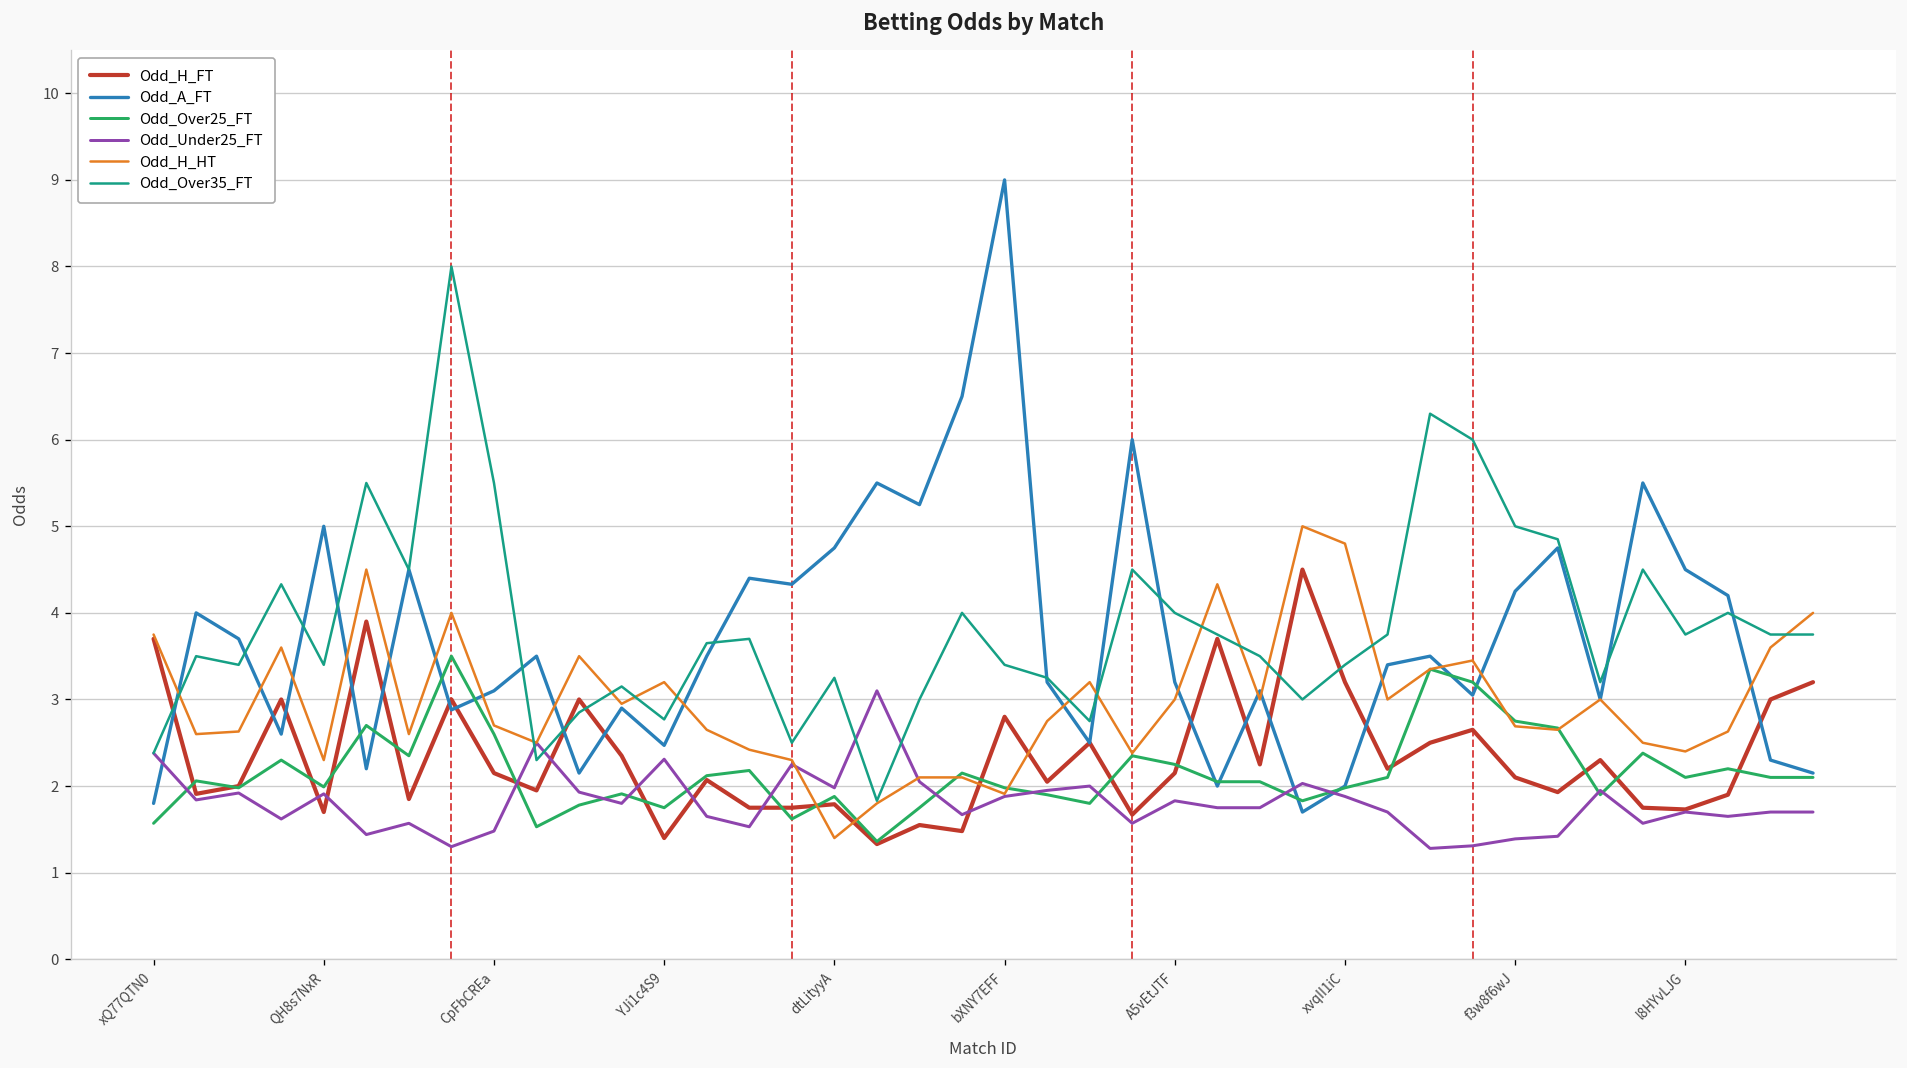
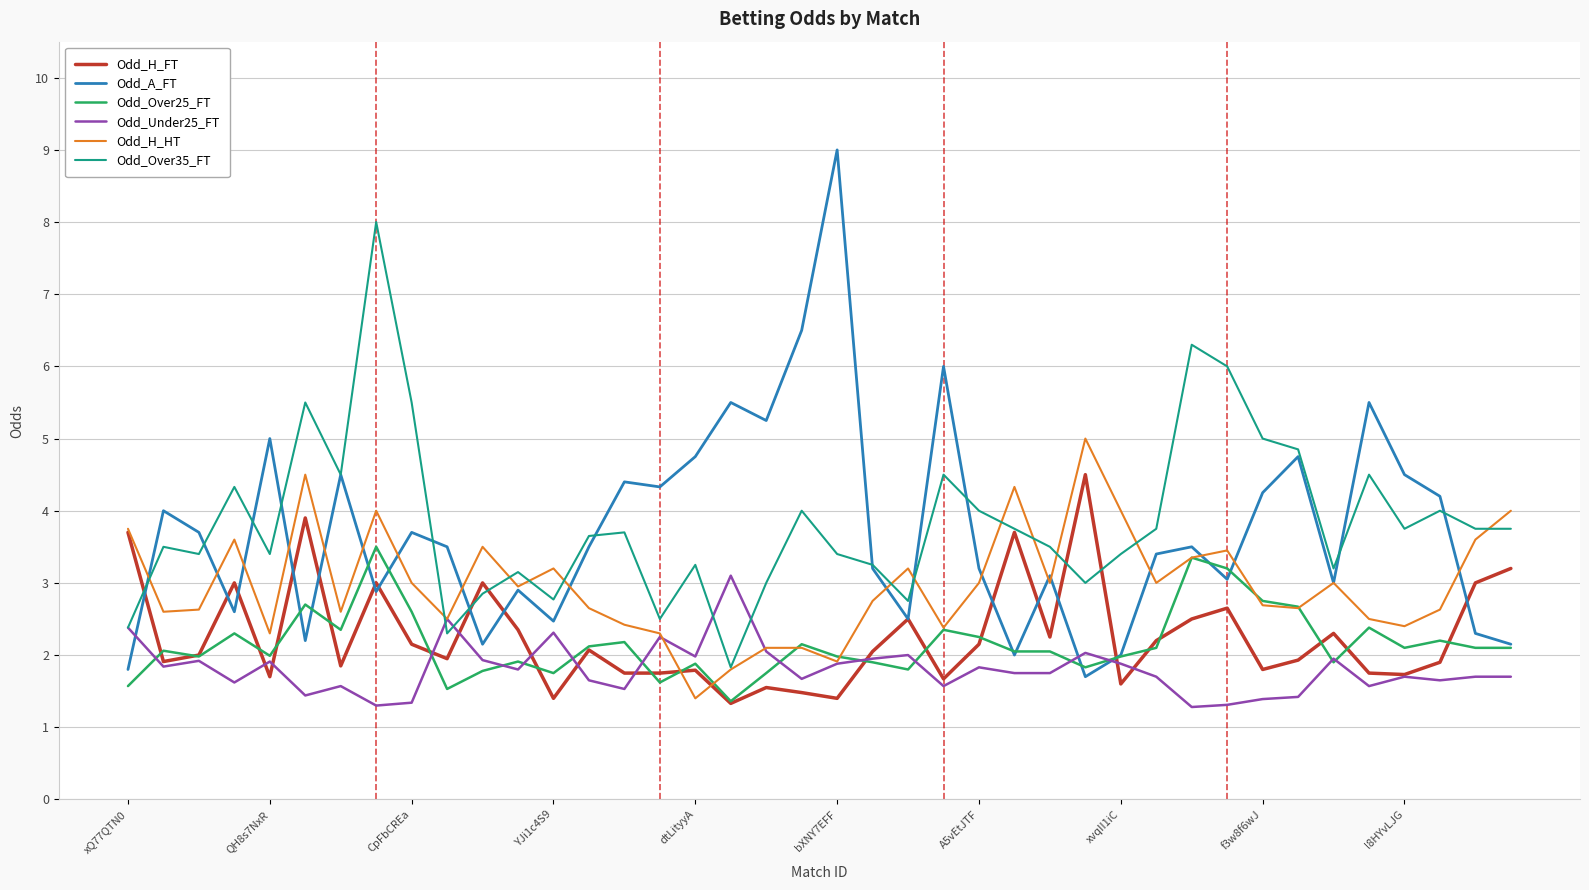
Odd_A_FT, CpFbCREa: 3.1 -> 3.7
Odd_Under25_FT, CpFbCREa: 1.5 -> 1.3
Odd_H_HT, CpFbCREa: 2.7 -> 3.0
Odd_H_FT, bXNY7EFF: 2.8 -> 1.4
Odd_H_FT, xvqII1iC: 3.2 -> 1.6
Odd_H_HT, xvqII1iC: 4.8 -> 4.0
Odd_H_FT, f3w8f6wJ: 2.1 -> 1.8
